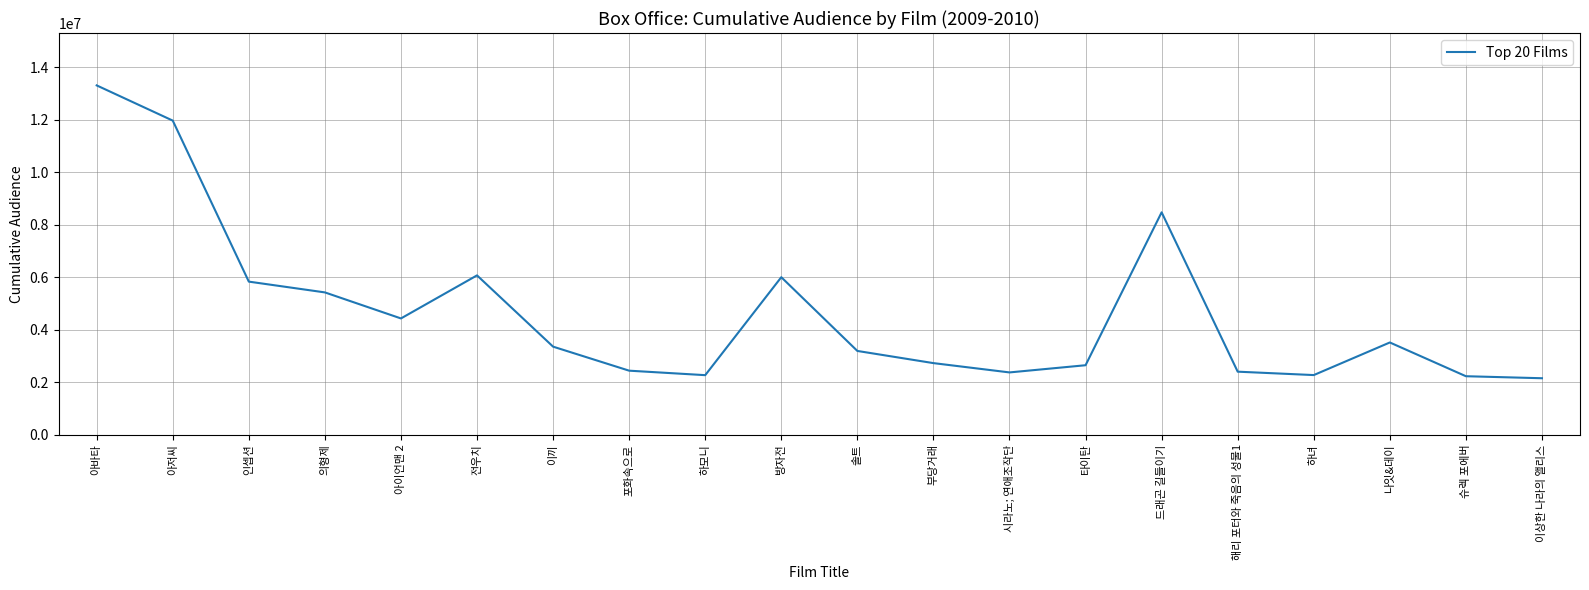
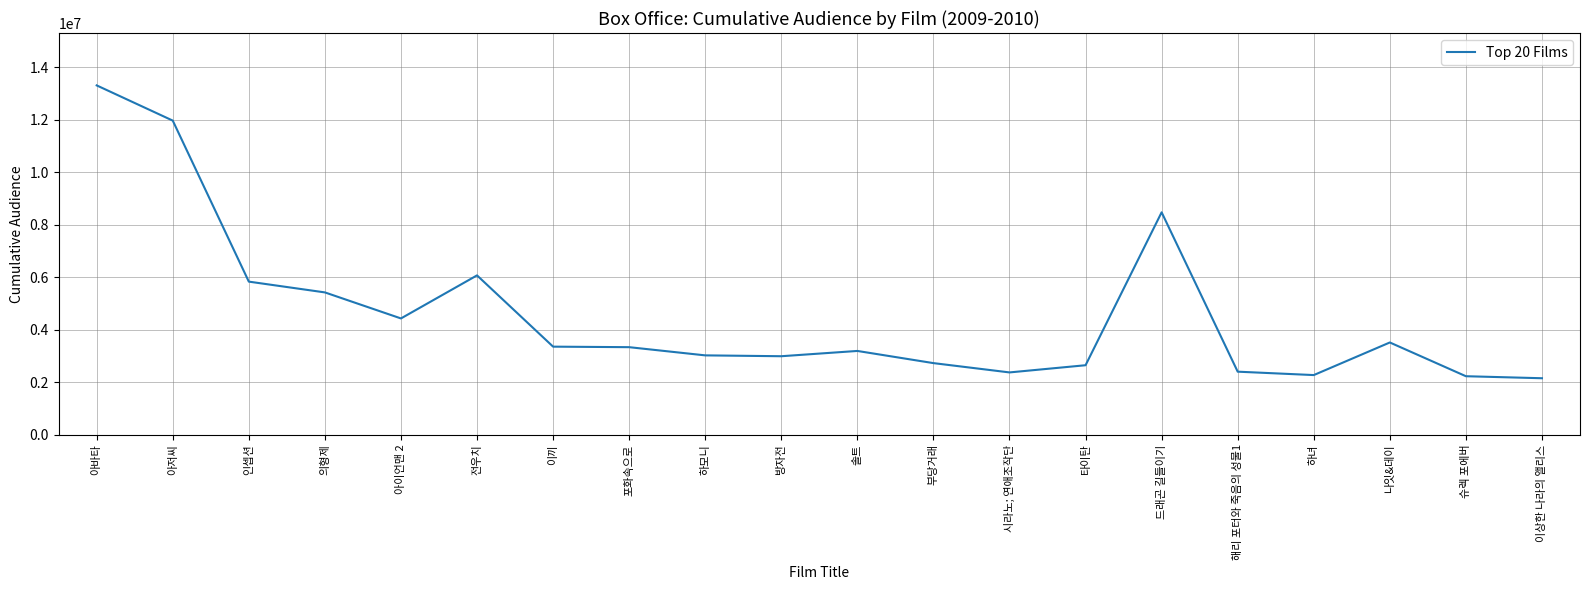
포화속으로: 2400000 -> 3300000
하모니: 2300000 -> 3000000
방자전: 6000000 -> 3000000
